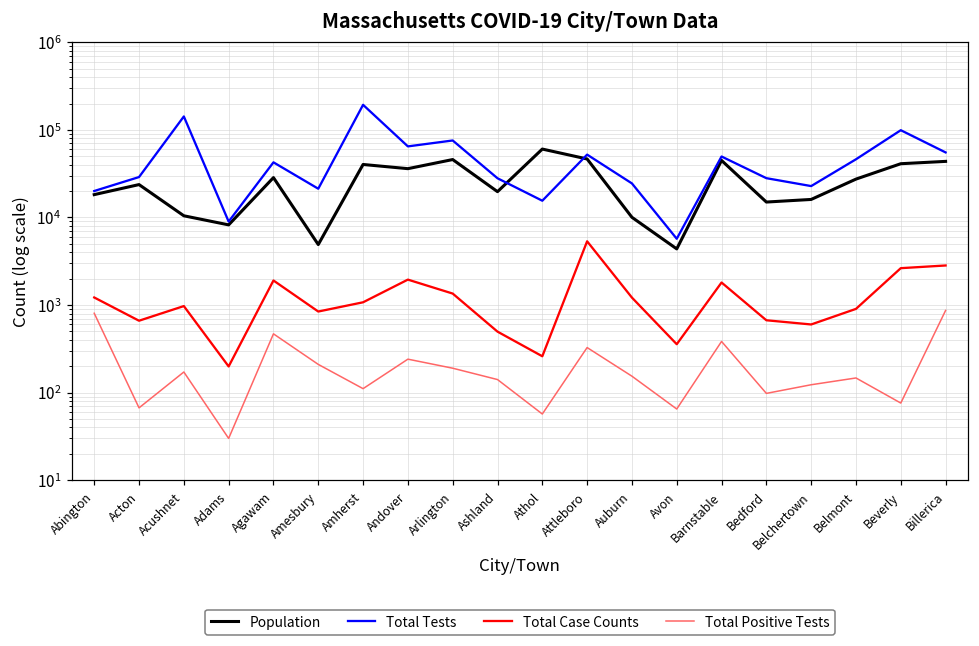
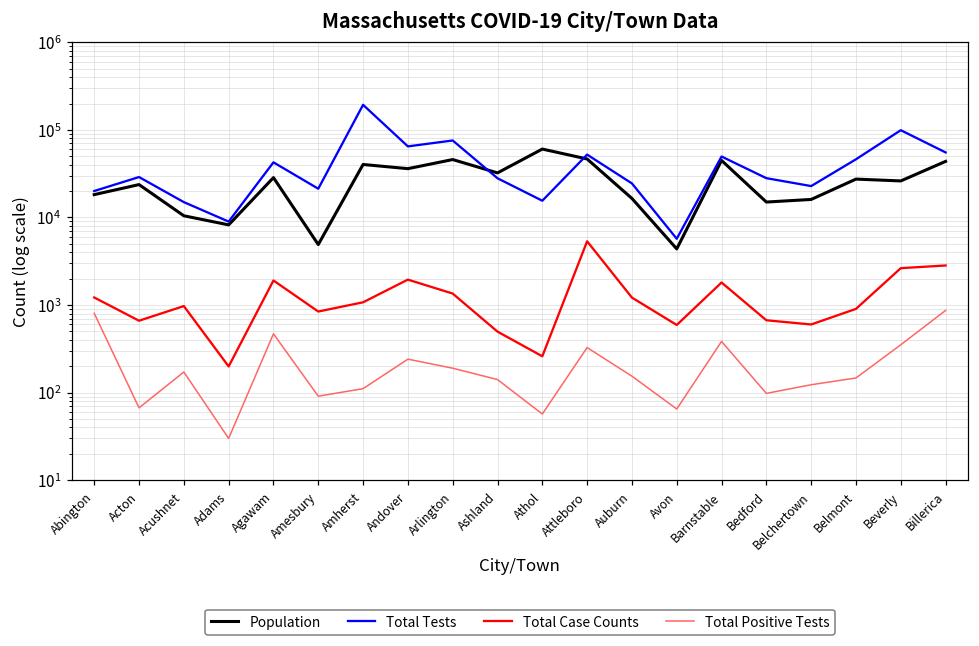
Total Tests, Acushnet: 140000 -> 15000
Total Positive Tests, Amesbury: 210 -> 90
Population, Ashland: 20000 -> 32000
Population, Auburn: 10000 -> 16000
Total Case Counts, Avon: 400 -> 600
Population, Beverly: 40000 -> 26000
Total Positive Tests, Beverly: 80 -> 400
